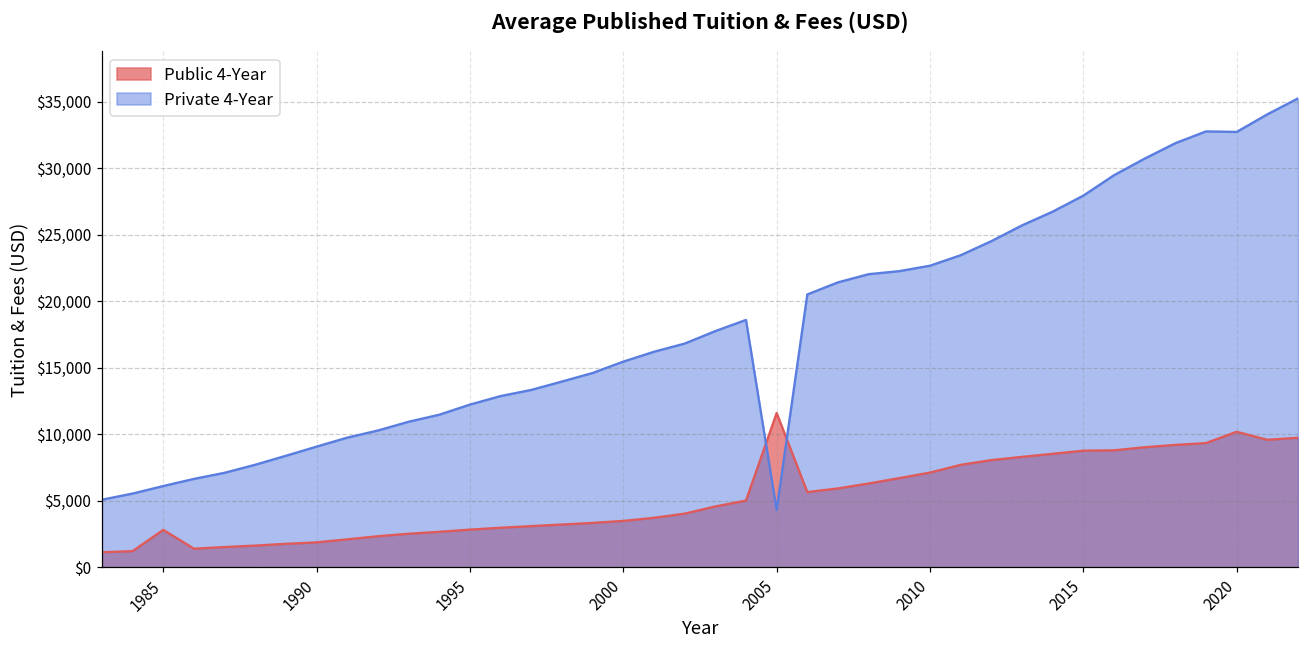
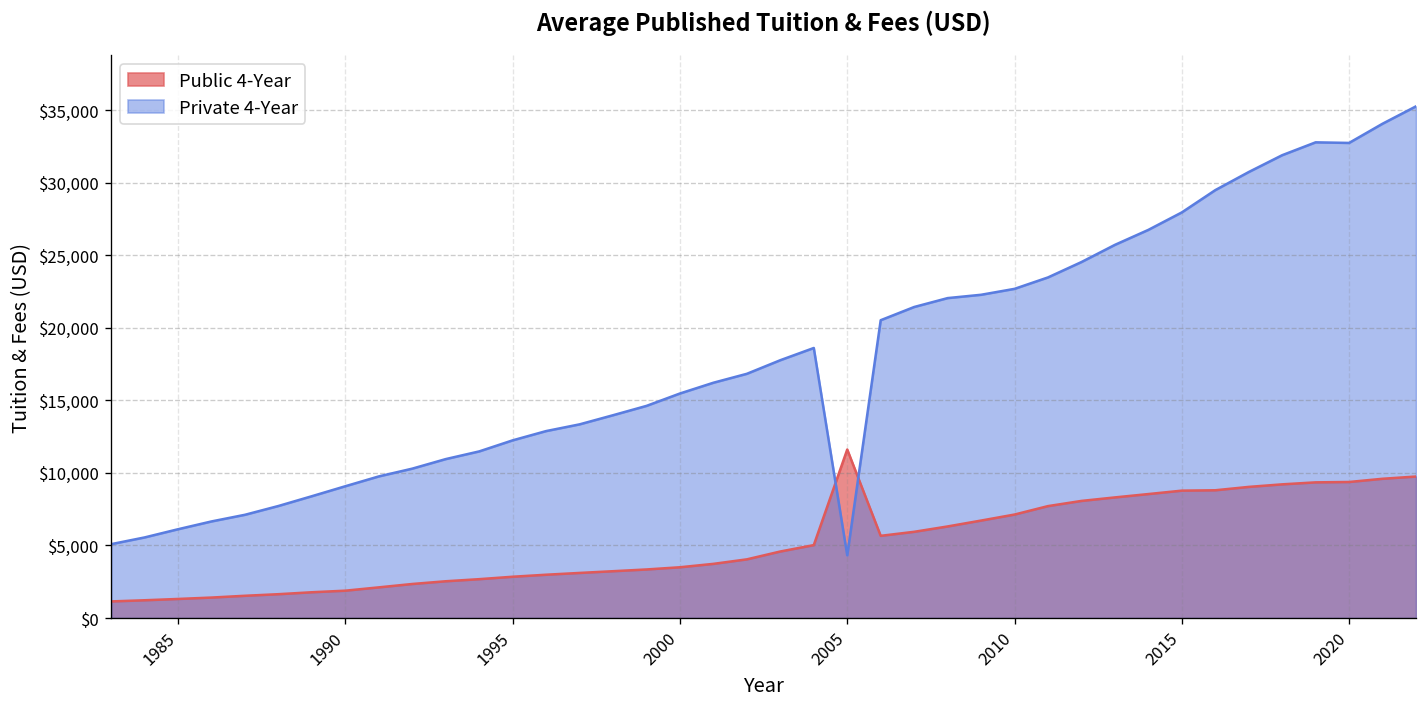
Public 4-Year, 1985: $2,800 -> $1,300
Public 4-Year, 2020: $10,200 -> $9,400
